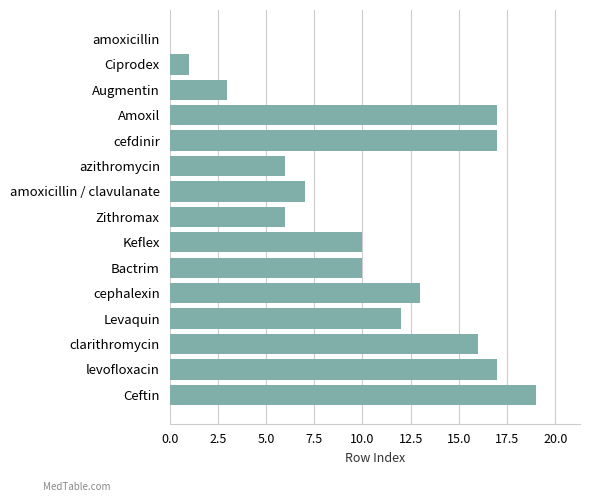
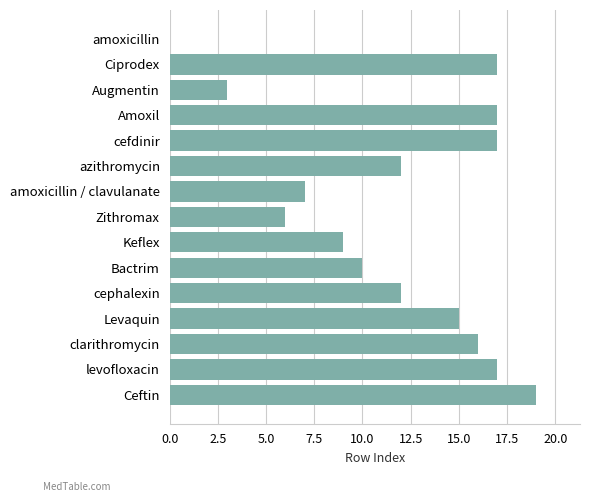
Ciprodex: 1 -> 17
azithromycin: 6 -> 12
Keflex: 10 -> 9
cephalexin: 13 -> 12
Levaquin: 12 -> 15
